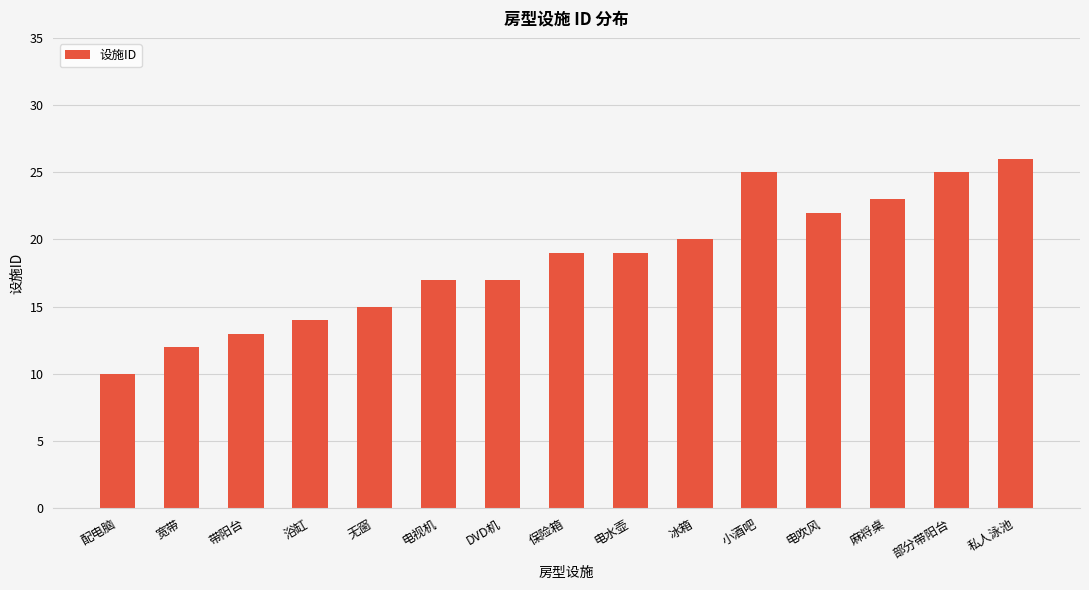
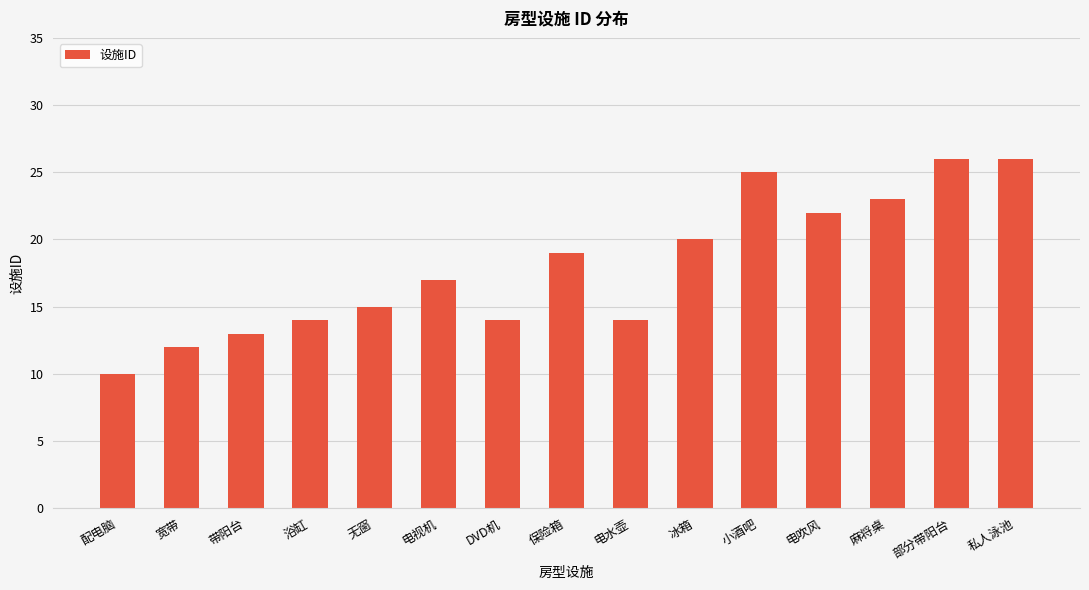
DVD机: 17 -> 14
电水壶: 19 -> 14
部分带阳台: 25 -> 26
